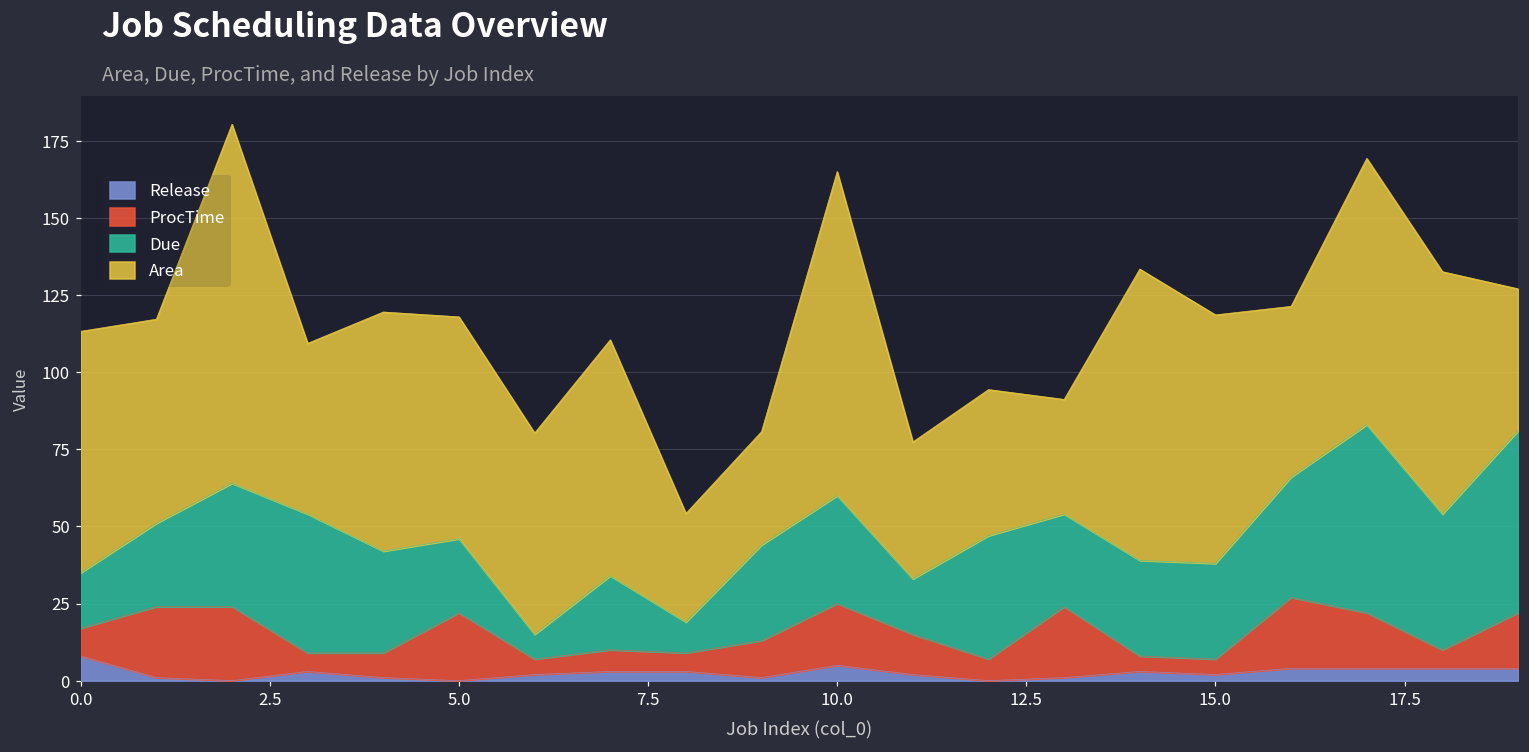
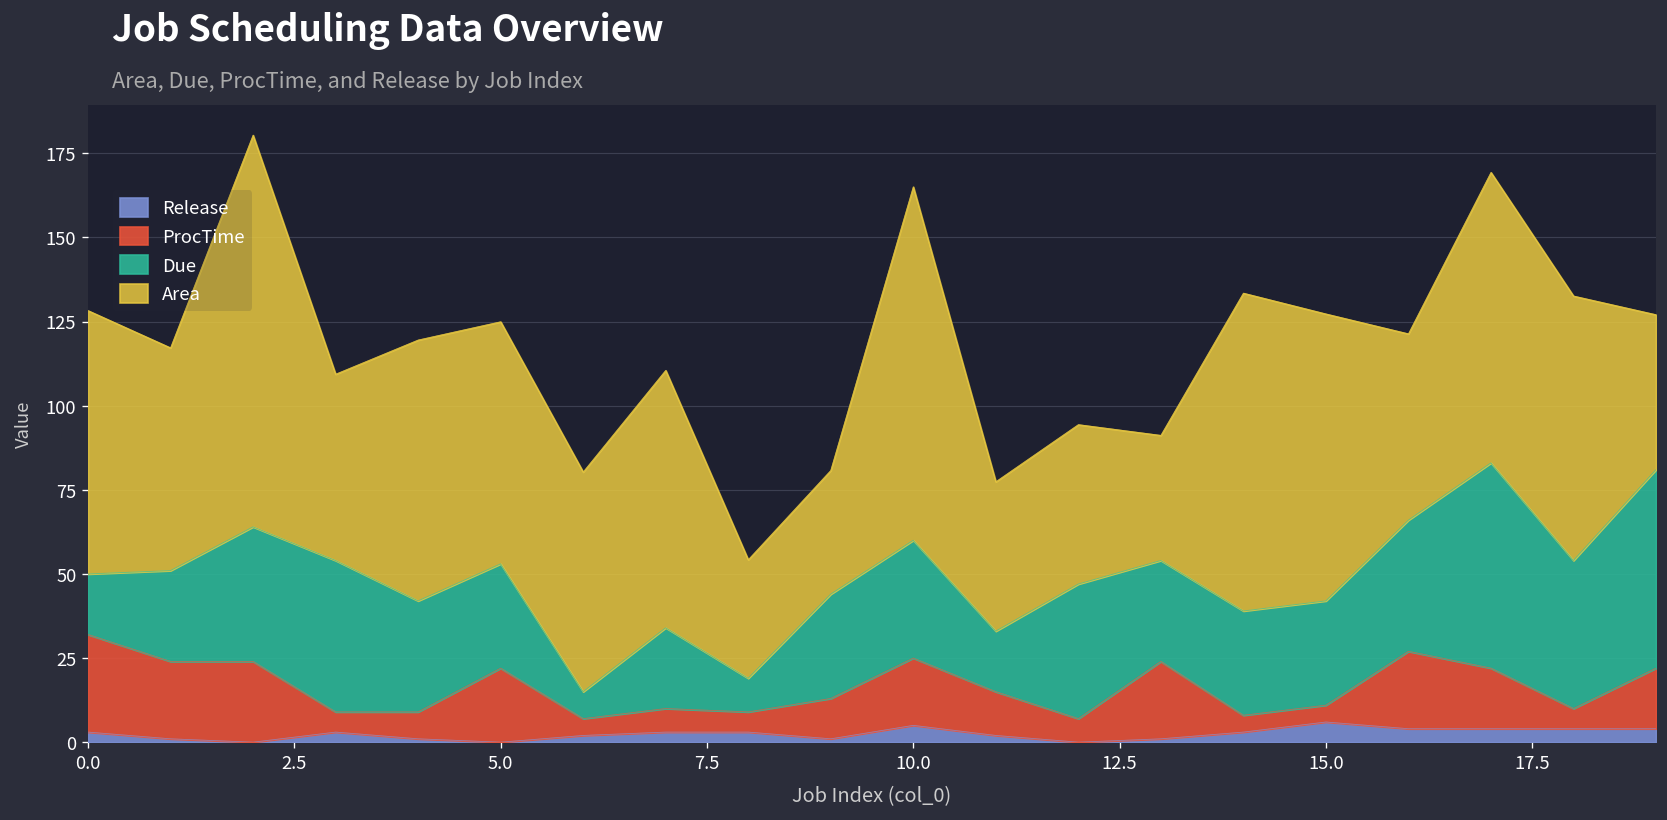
Release, 0.0: 8 -> 3
ProcTime, 0.0: 9 -> 29
Due, 5.0: 24 -> 31
Release, 15.0: 2 -> 6
Area, 15.0: 81 -> 85
